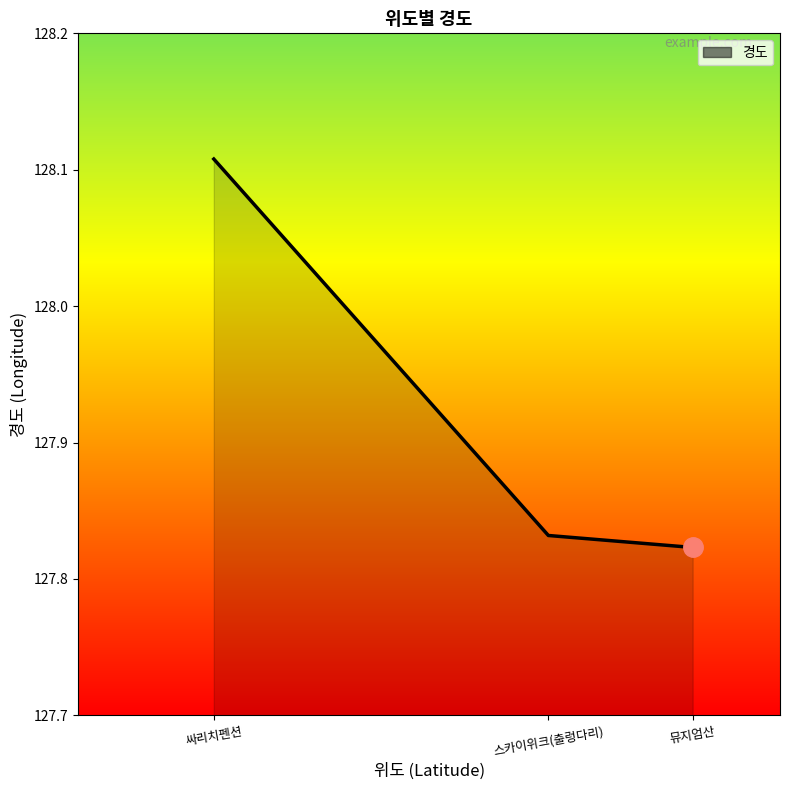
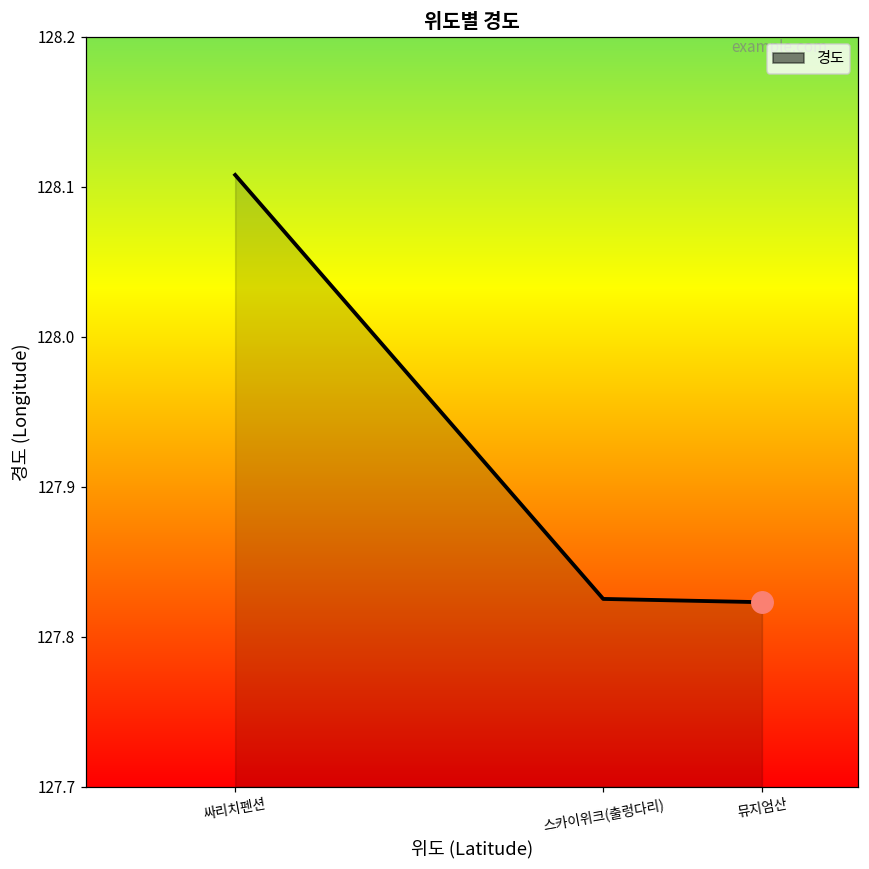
경도, 스카이위크(출렁다리): 127.832 -> 127.825
